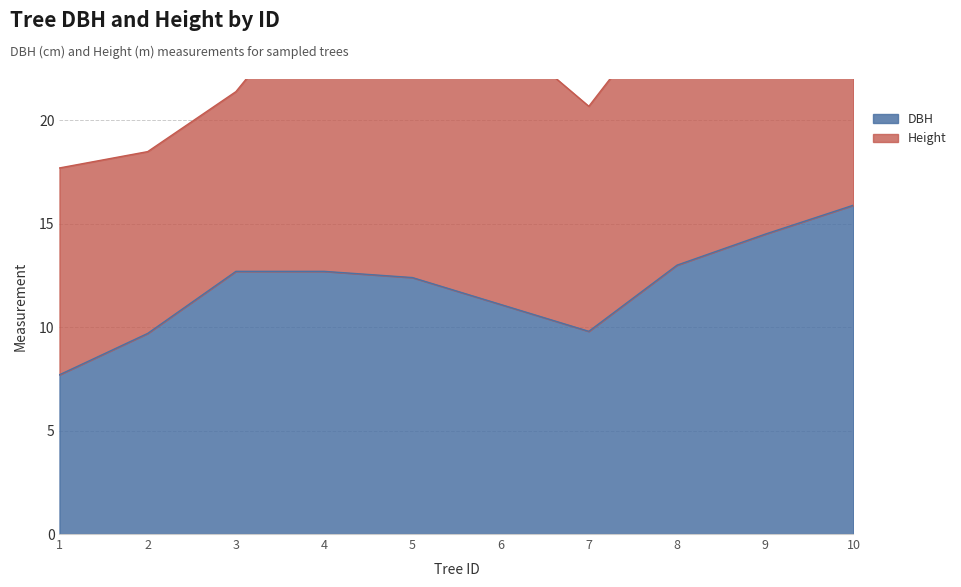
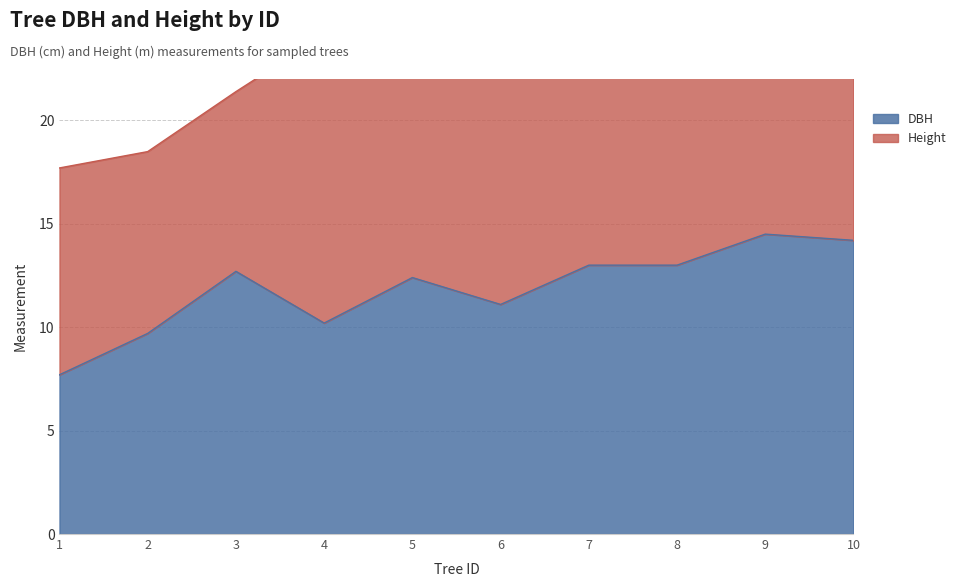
DBH, 4: 12.7 -> 10.2
DBH, 7: 9.8 -> 13.0
DBH, 10: 15.9 -> 14.2
